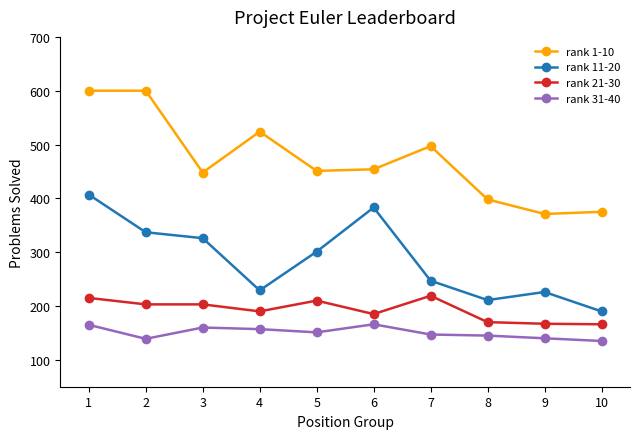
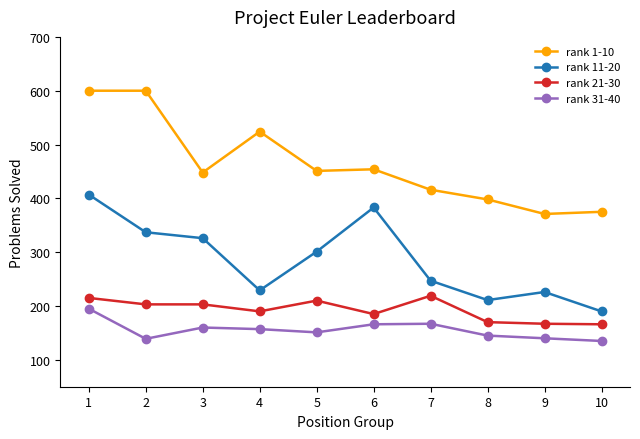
rank 31-40, 1: 170 -> 200
rank 1-10, 7: 500 -> 420
rank 31-40, 7: 150 -> 170
